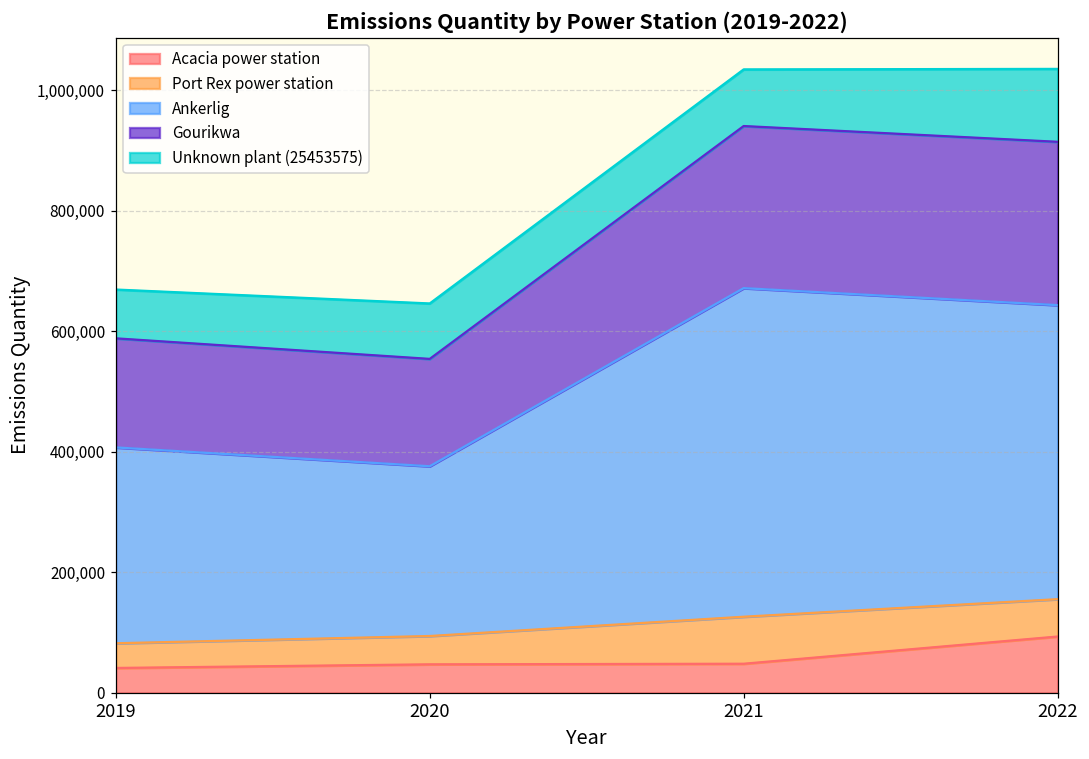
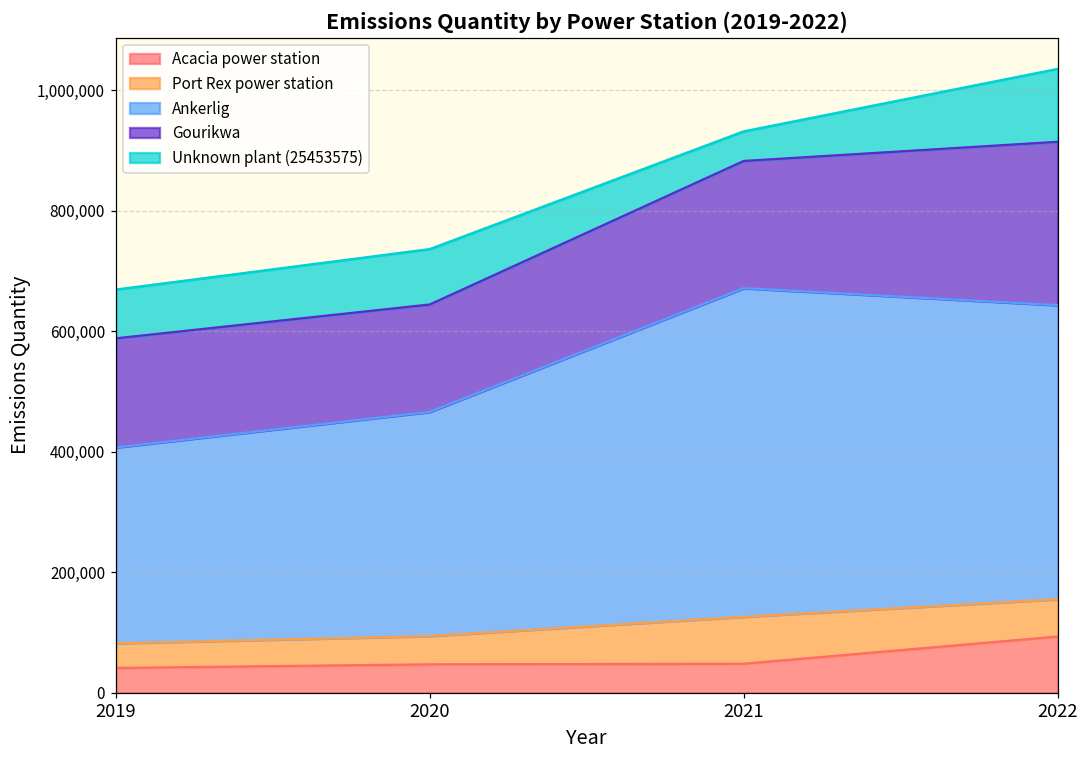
Ankerlig, 2020: 280,000 -> 370,000
Gourikwa, 2021: 270,000 -> 210,000
Unknown plant (25453575), 2021: 90,000 -> 50,000
